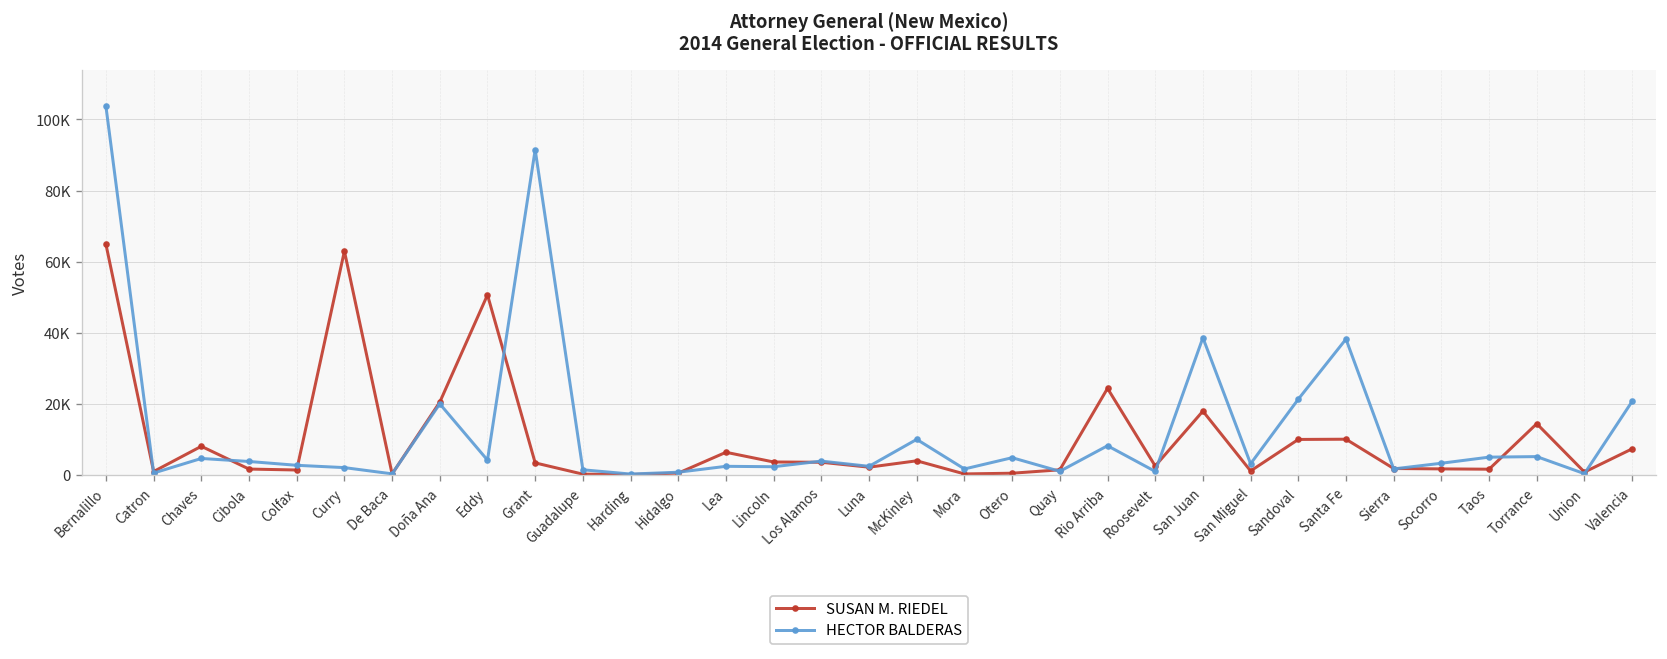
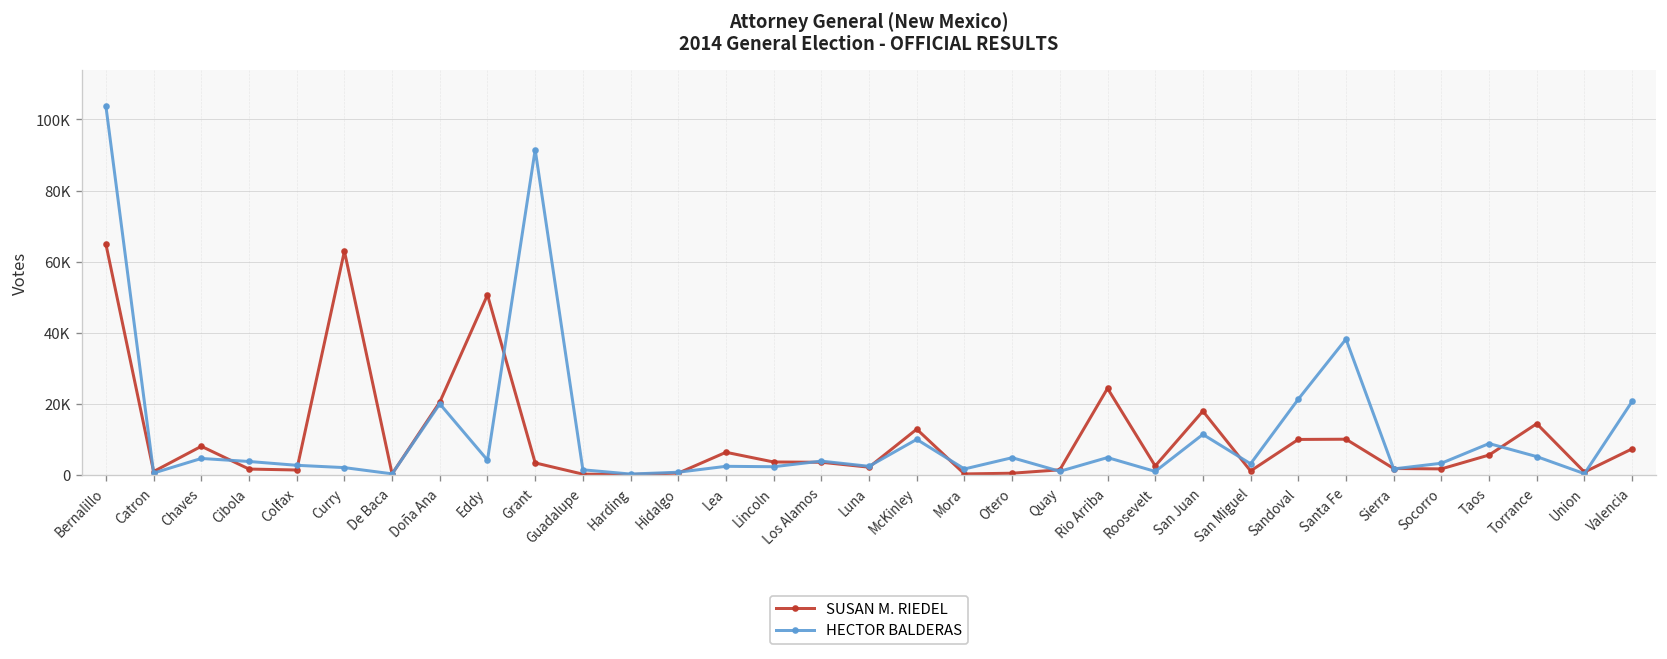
SUSAN M. RIEDEL, McKinley: 4000 -> 13000
HECTOR BALDERAS, Rio Arriba: 8000 -> 5000
HECTOR BALDERAS, San Juan: 39000 -> 11000
SUSAN M. RIEDEL, Taos: 2000 -> 6000
HECTOR BALDERAS, Taos: 5000 -> 9000
